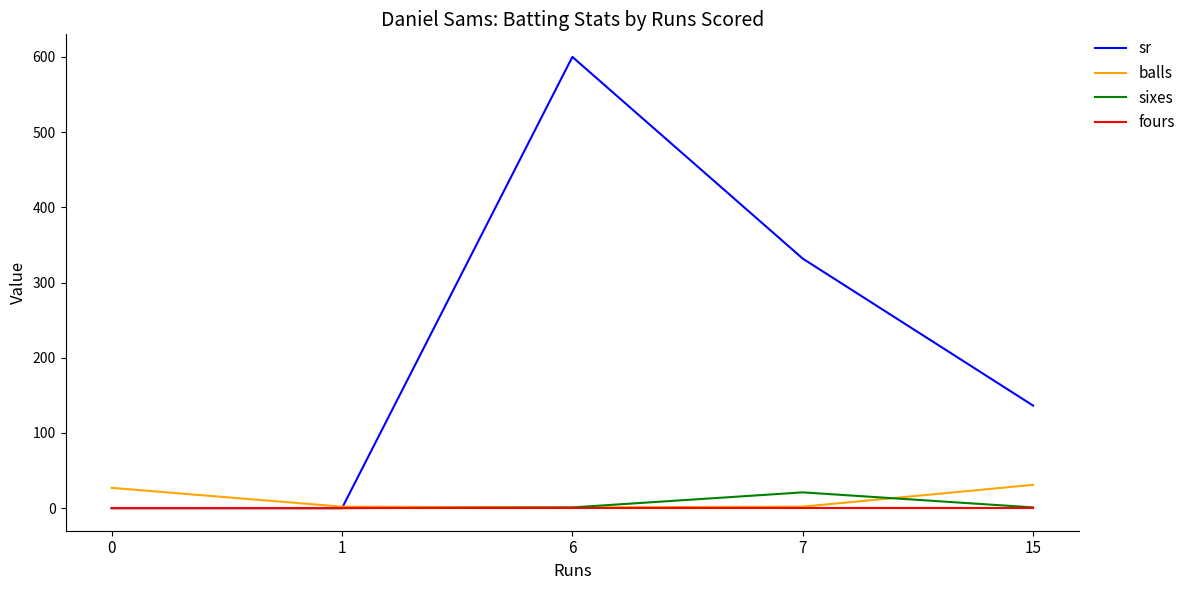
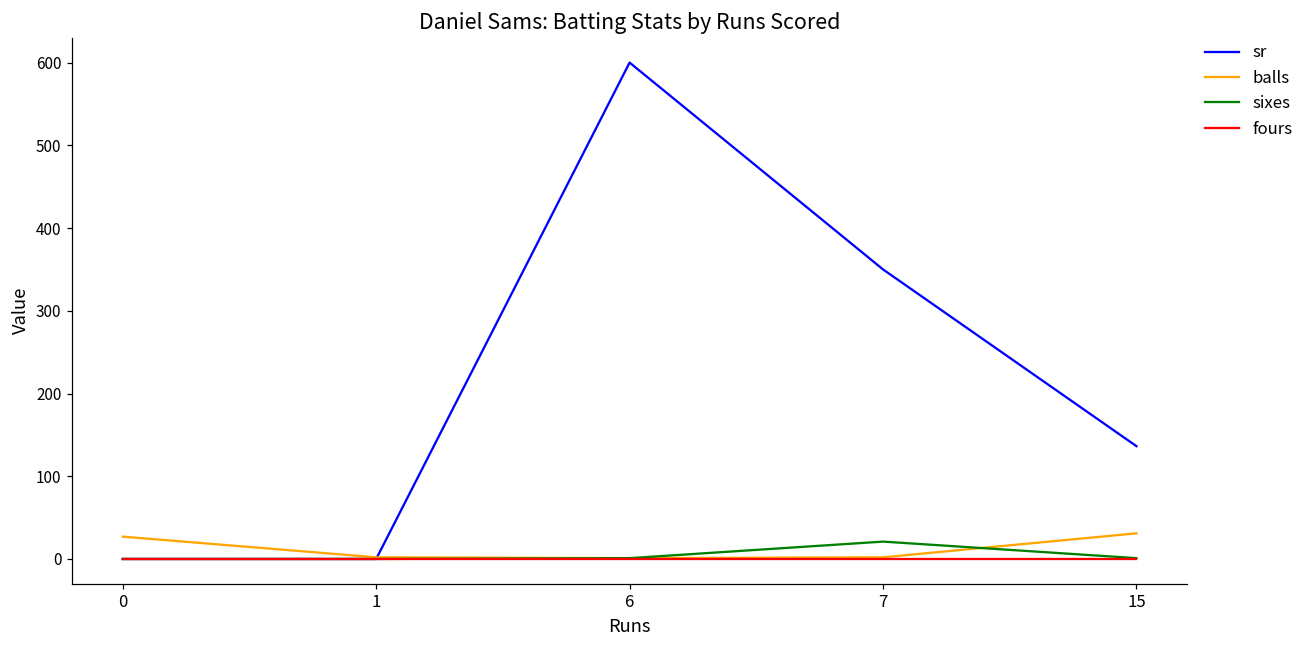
sr, 7: 330 -> 350
